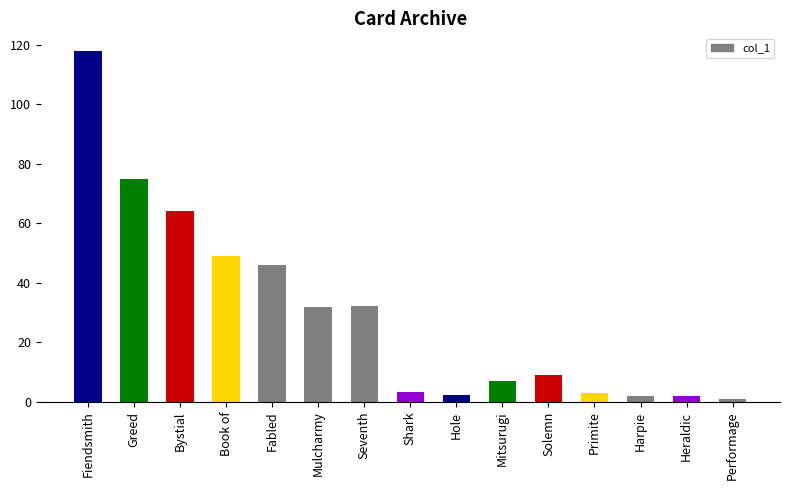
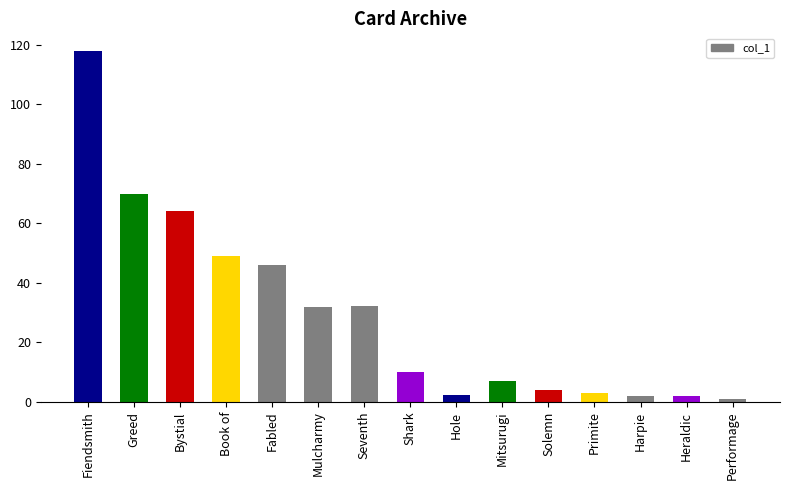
Greed: 75 -> 70
Shark: 3 -> 10
Solemn: 9 -> 4
